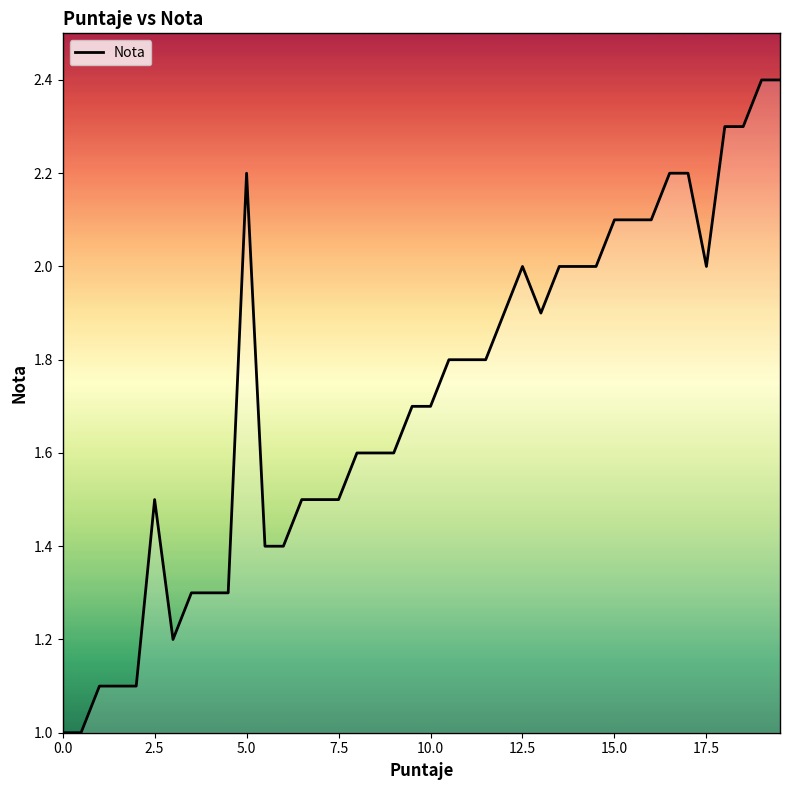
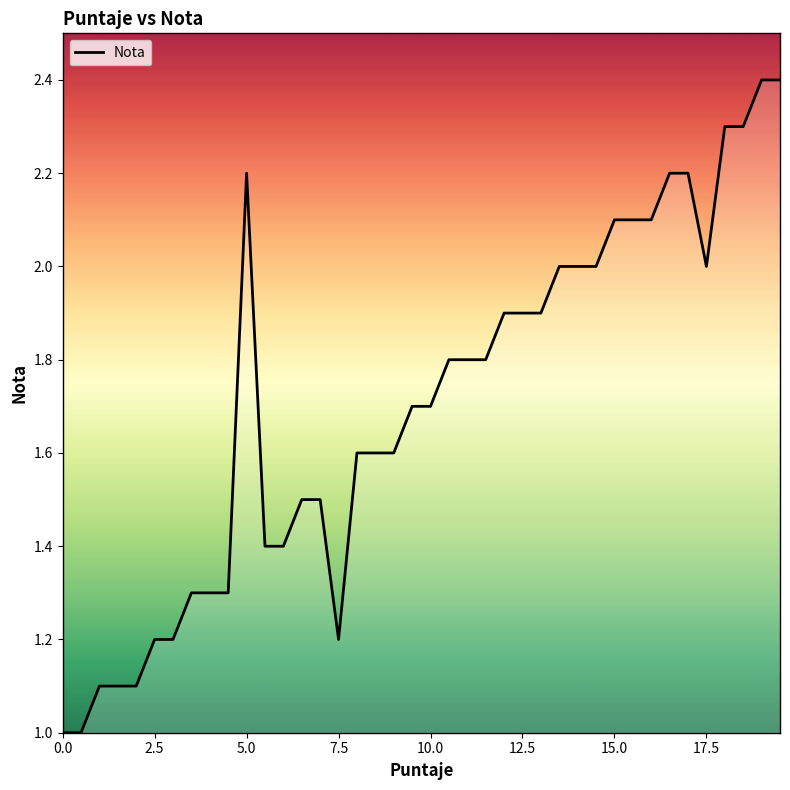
2.5: 1.5 -> 1.2
7.5: 1.5 -> 1.2
12.5: 2.0 -> 1.9
